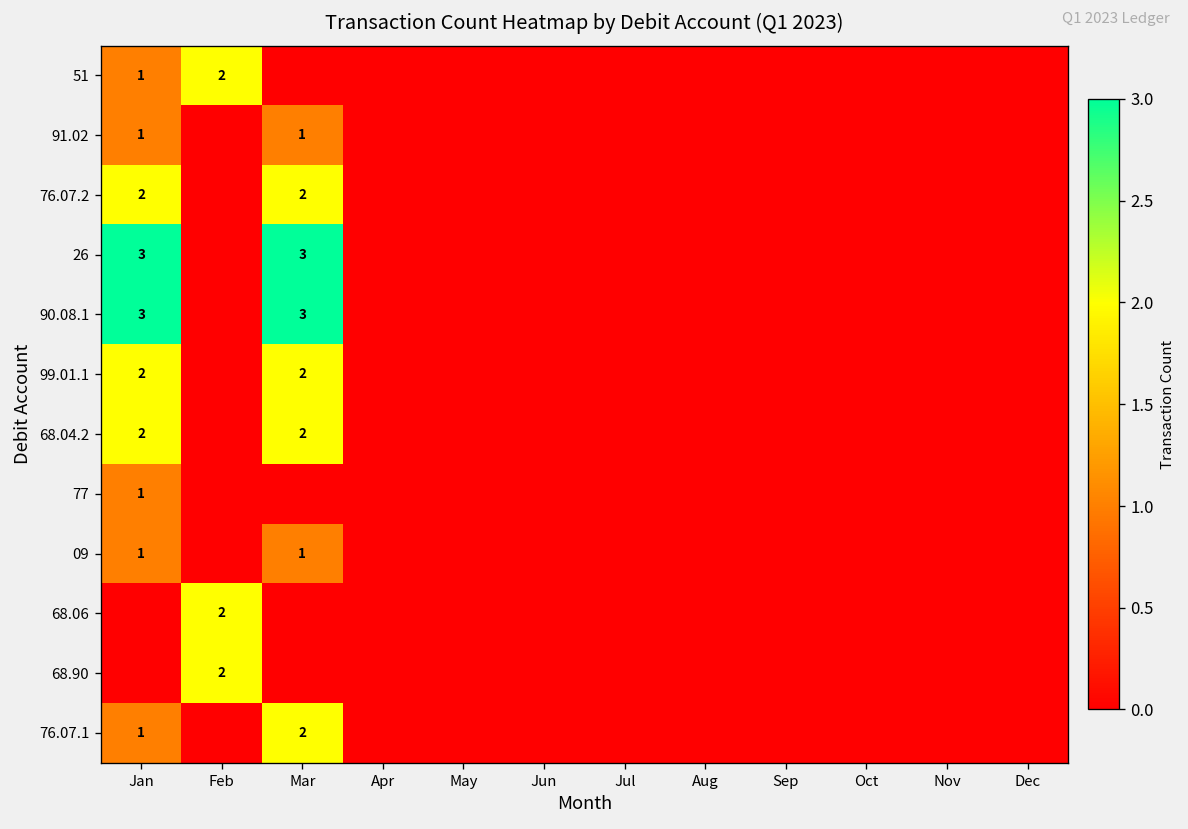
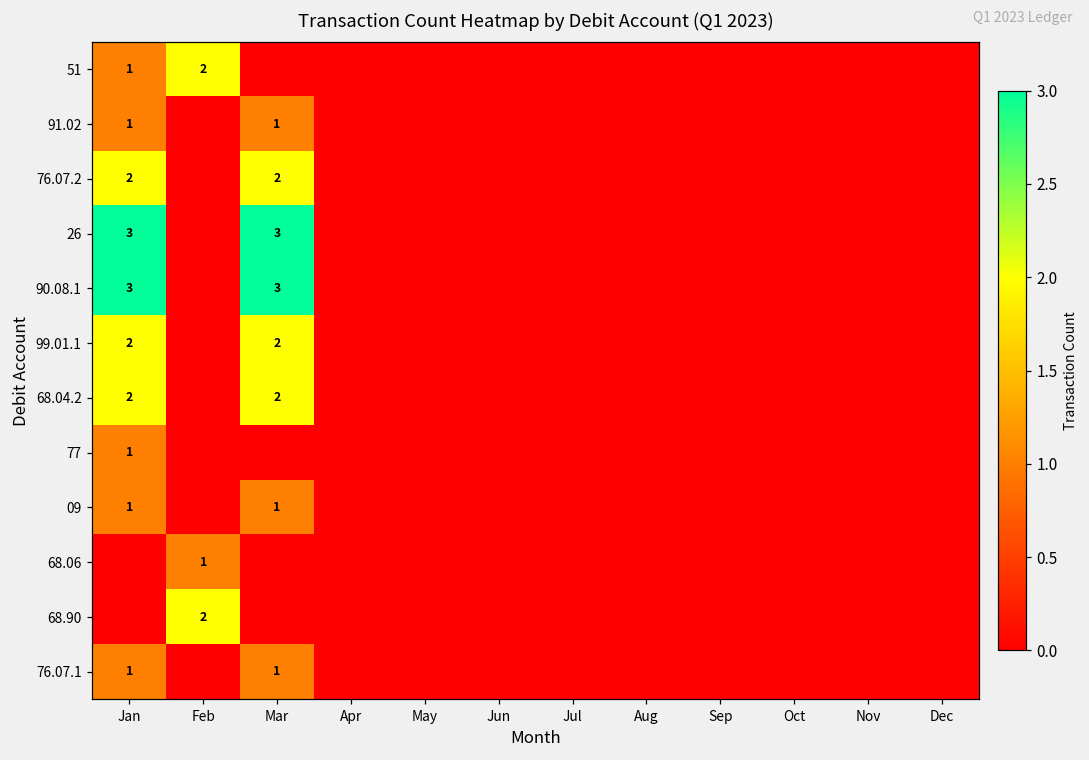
68.06, Feb: 2 -> 1
76.07.1, Mar: 2 -> 1
